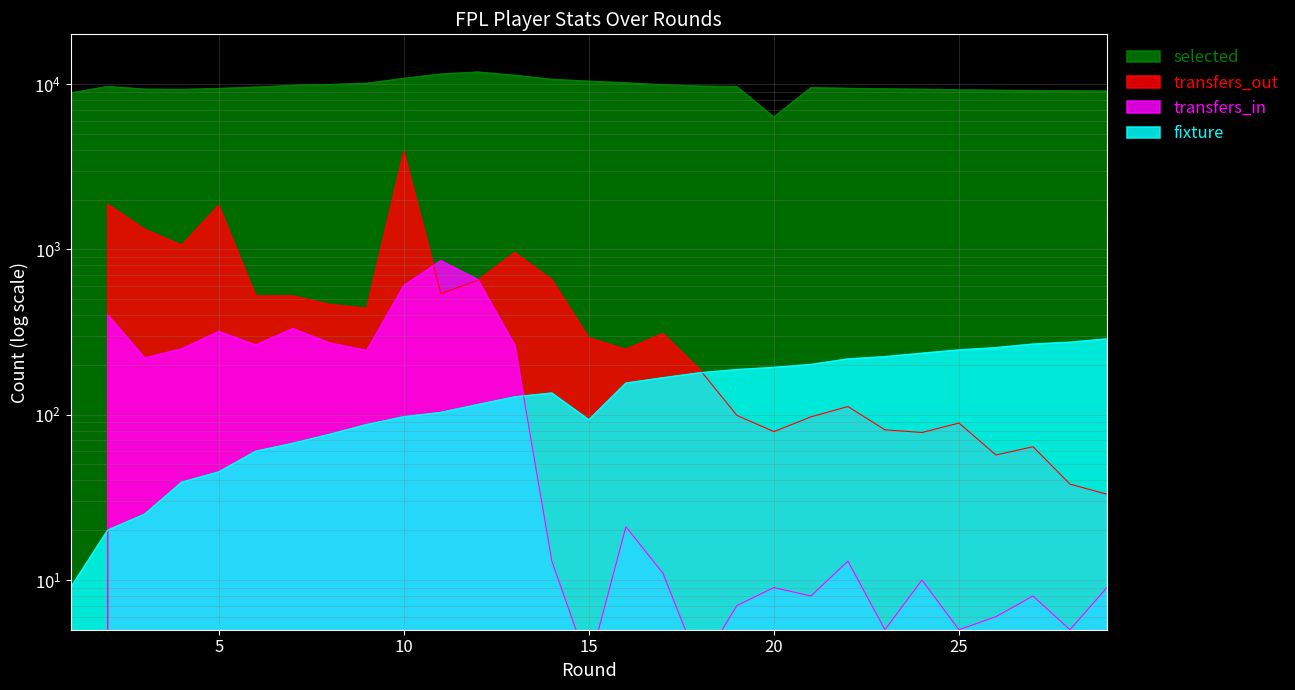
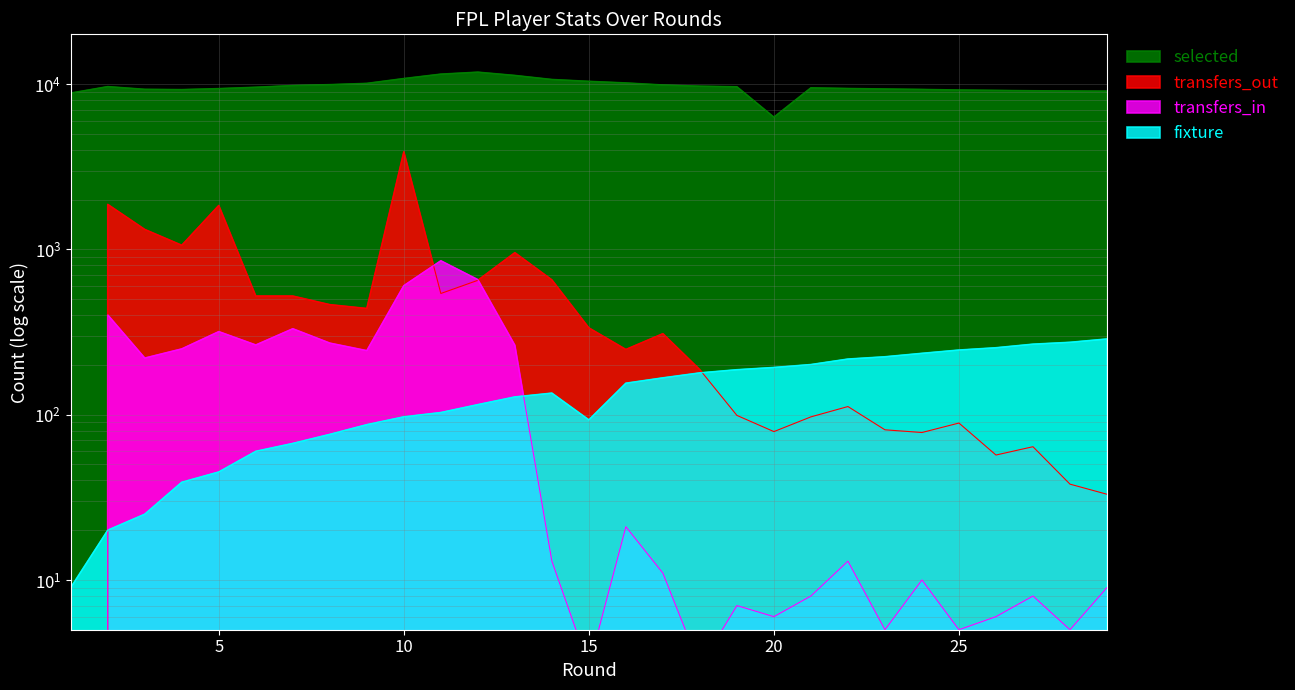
transfers_out, 15: 290 -> 340
transfers_in, 20: 9 -> 6
